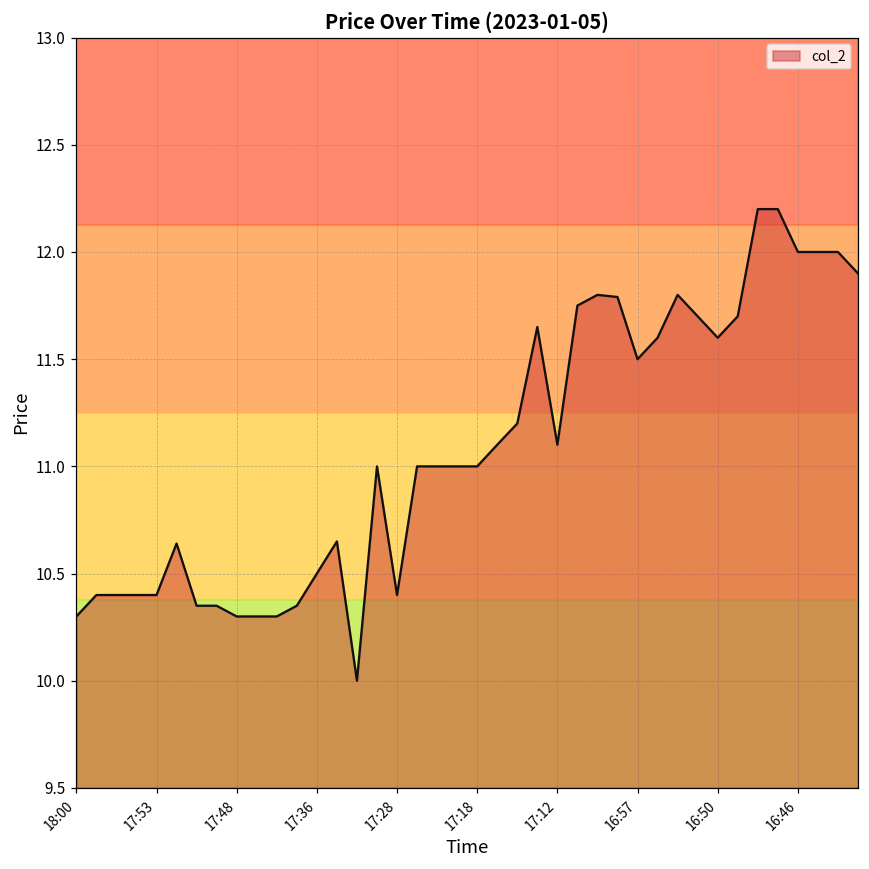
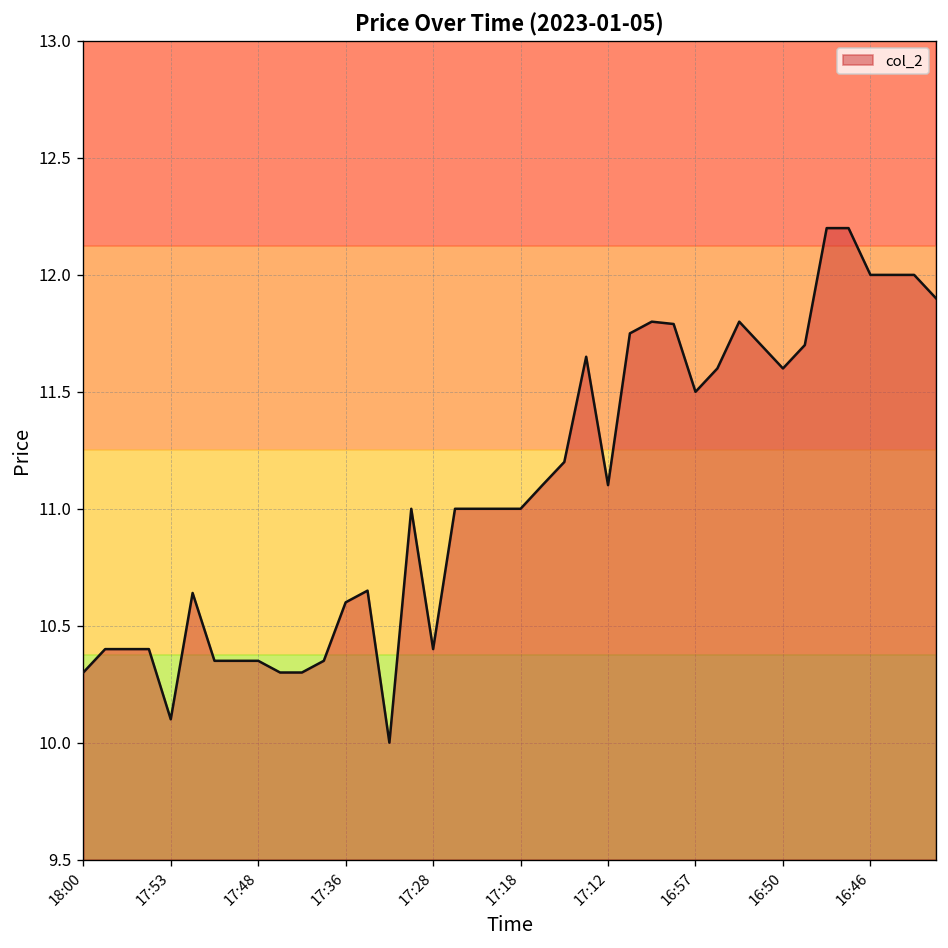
17:53: 10.4 -> 10.1
17:48: 10.30 -> 10.35
17:36: 10.5 -> 10.6
